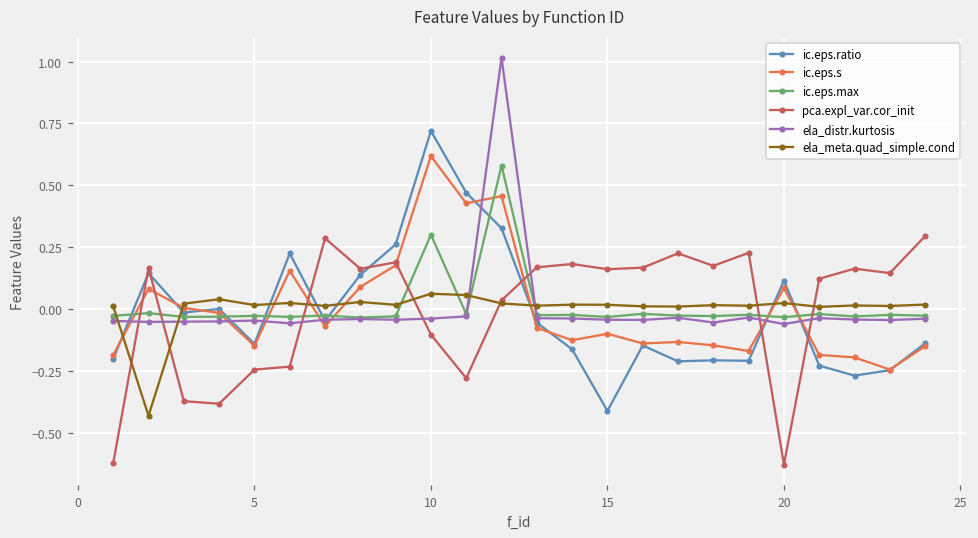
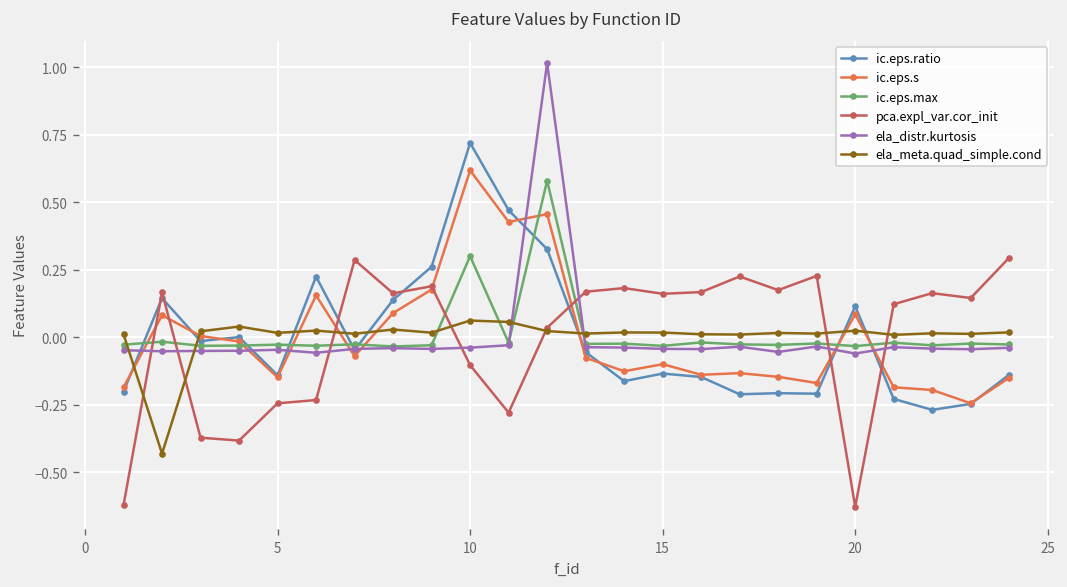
ic.eps.ratio, 15: -0.41 -> -0.14
